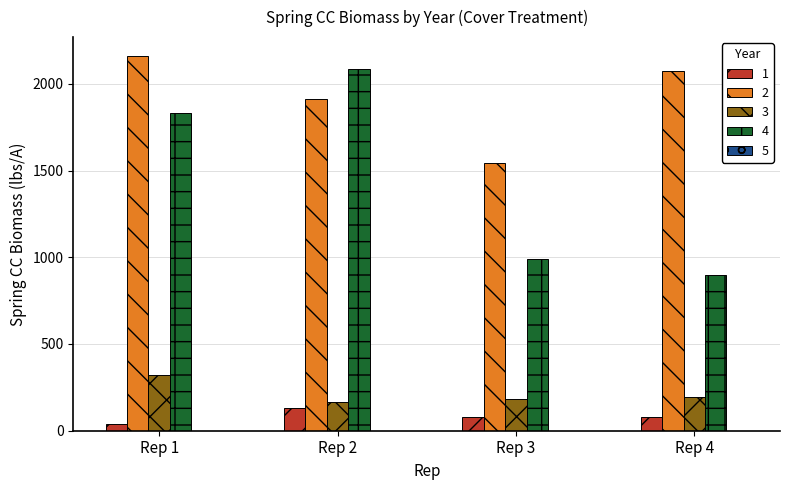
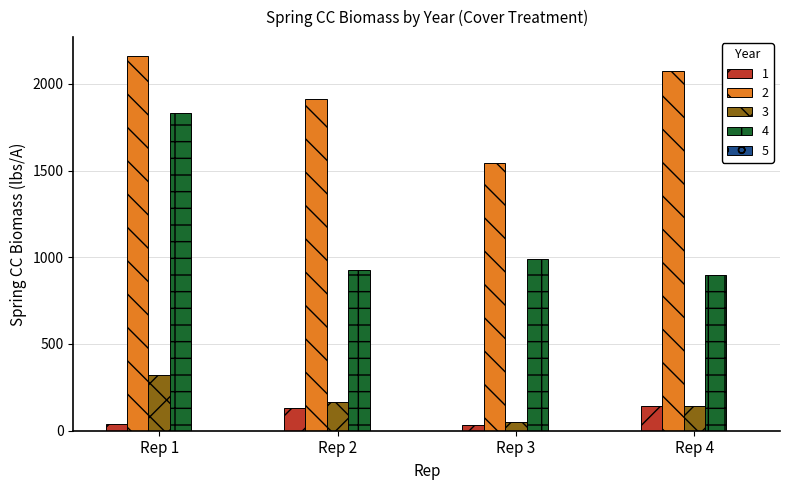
4, Rep 2: 2090 -> 930
1, Rep 3: 80 -> 30
3, Rep 3: 180 -> 50
1, Rep 4: 80 -> 140
3, Rep 4: 190 -> 140
